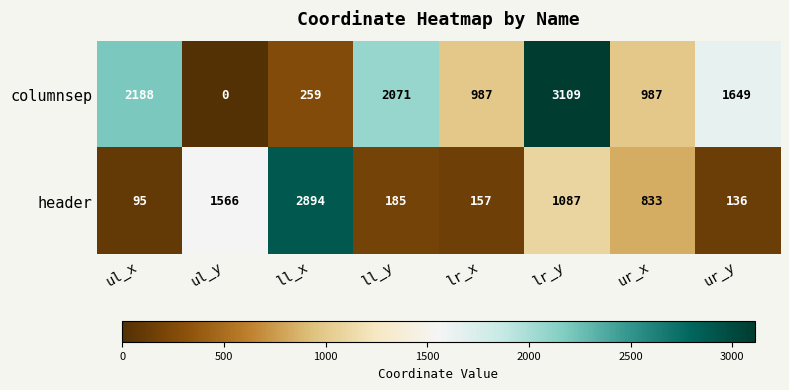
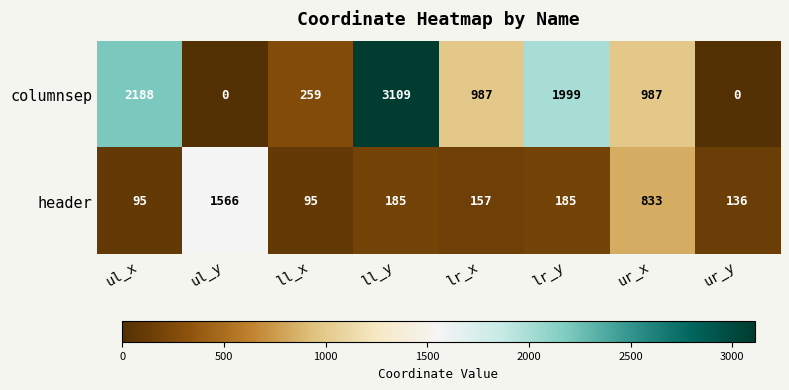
columnsep, ll_y: 2071 -> 3109
columnsep, lr_y: 3109 -> 1999
columnsep, ur_y: 1649 -> 0
header, ll_x: 2894 -> 95
header, lr_y: 1087 -> 185
